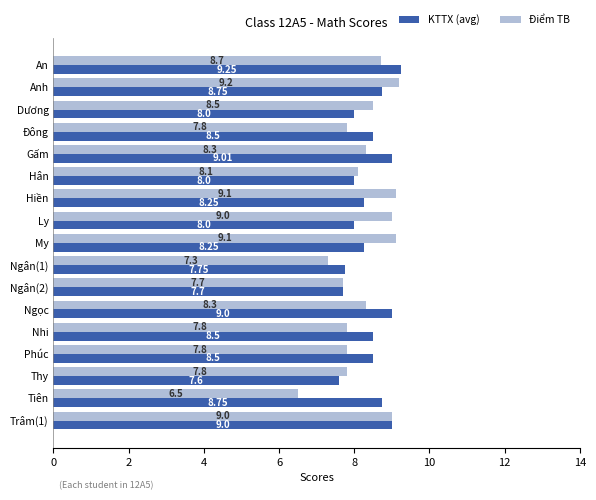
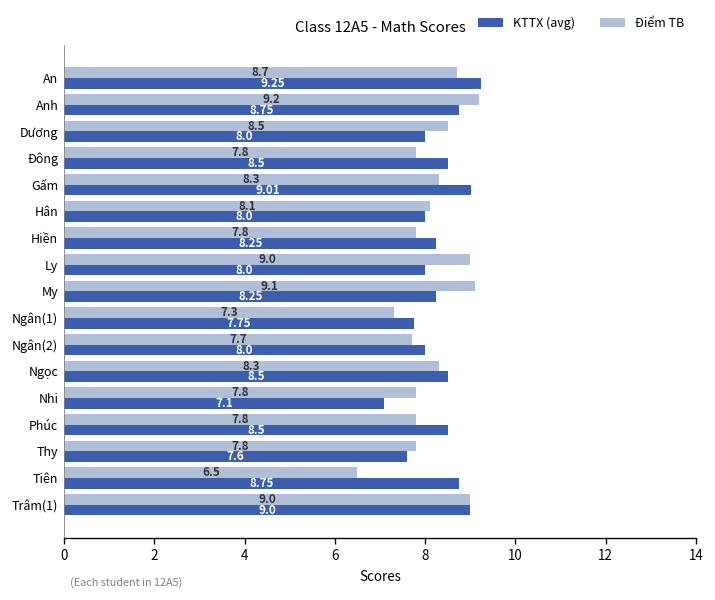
Điểm TB, Hiền: 9.1 -> 7.8
KTTX (avg), Ngân(2): 7.7 -> 8.0
KTTX (avg), Ngọc: 9.0 -> 8.5
KTTX (avg), Nhi: 8.5 -> 7.1
